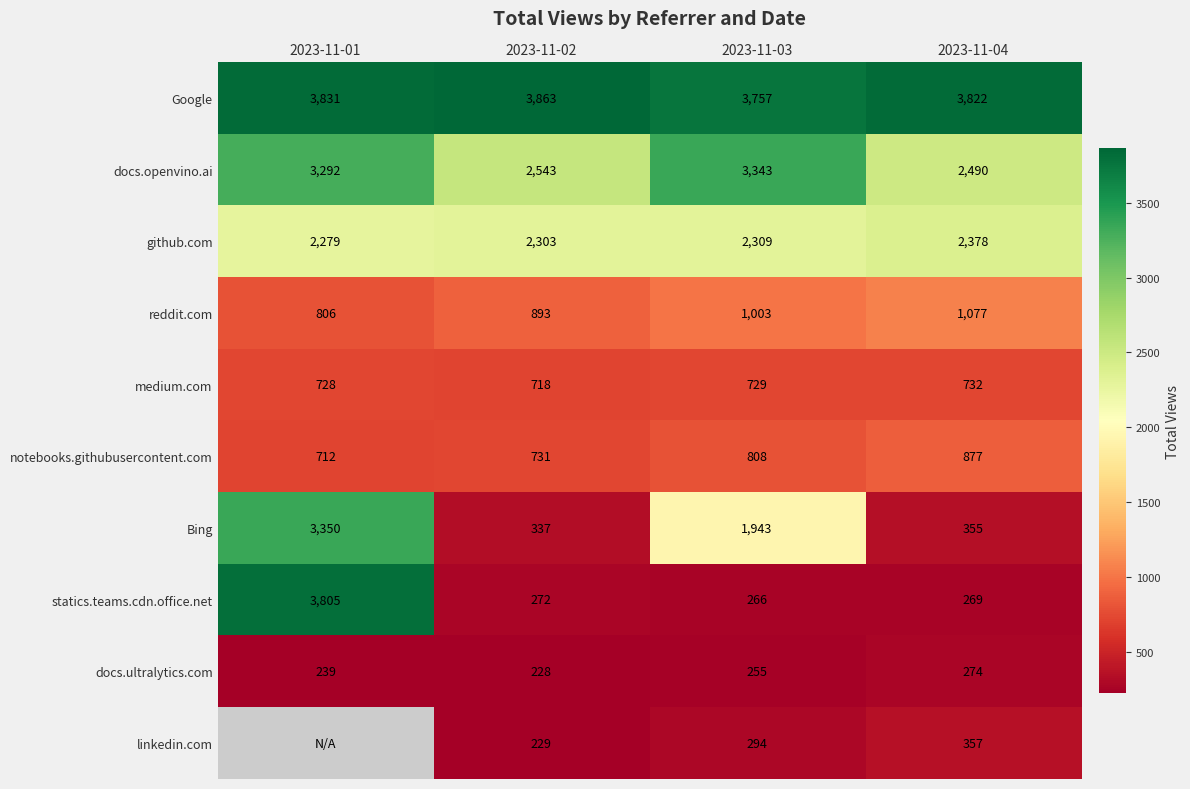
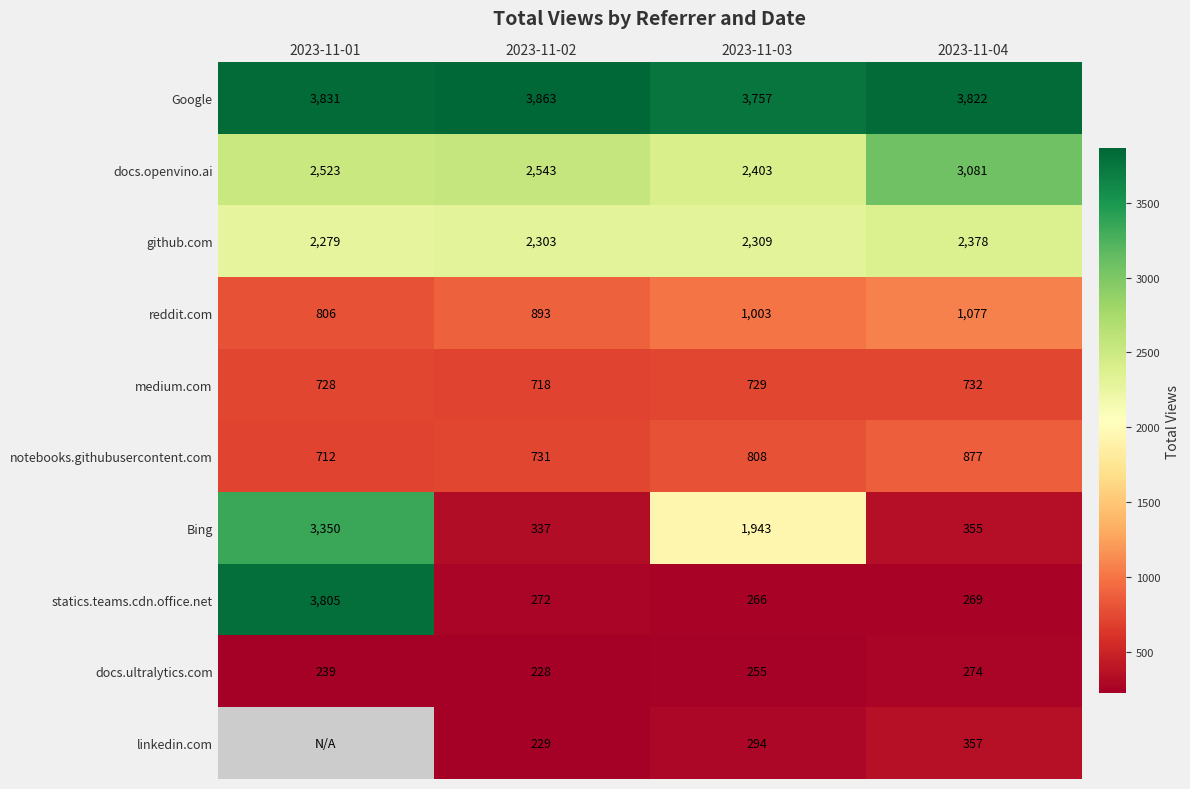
docs.openvino.ai, 2023-11-01: 3,292 -> 2,523
docs.openvino.ai, 2023-11-03: 3,343 -> 2,403
docs.openvino.ai, 2023-11-04: 2,490 -> 3,081
